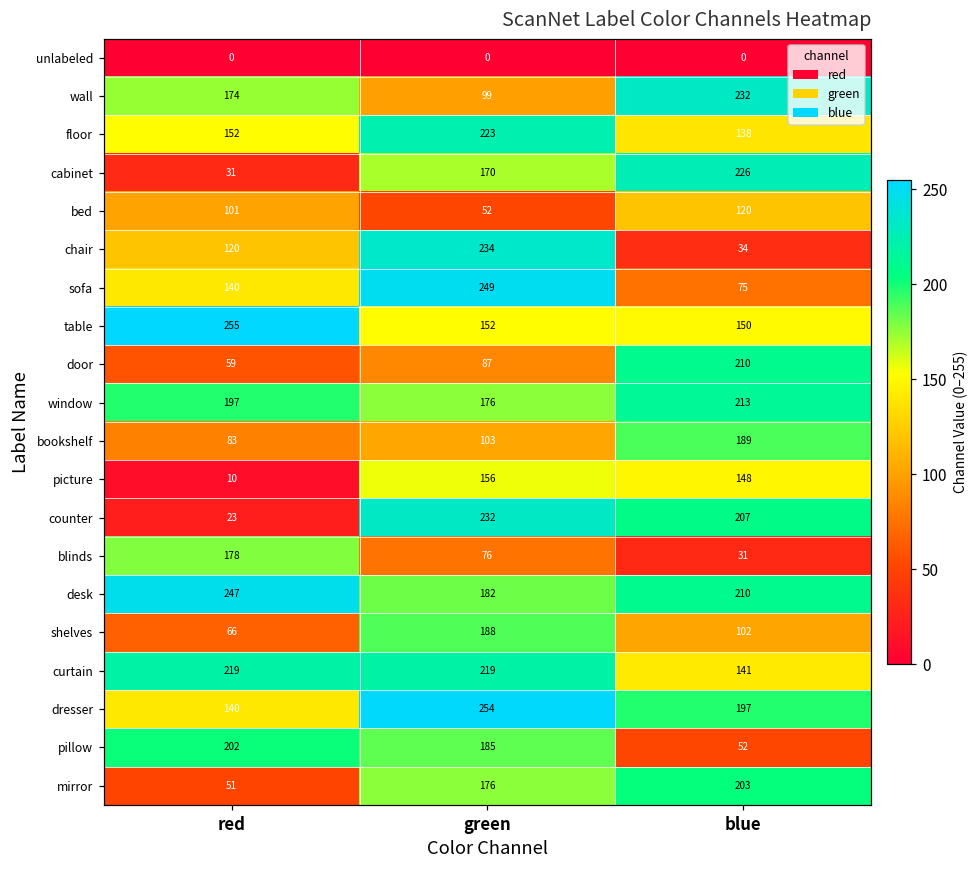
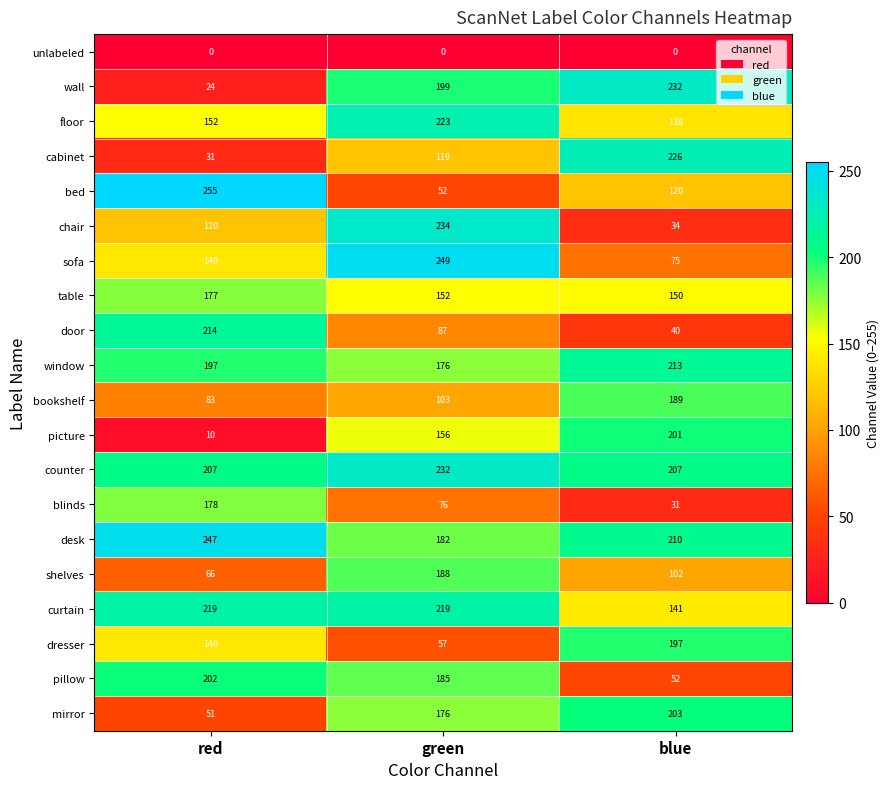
wall, red: 174 -> 24
wall, green: 99 -> 199
cabinet, green: 170 -> 119
bed, red: 101 -> 255
table, red: 255 -> 177
door, red: 59 -> 214
door, blue: 210 -> 40
picture, blue: 148 -> 201
counter, red: 23 -> 207
dresser, green: 254 -> 57
